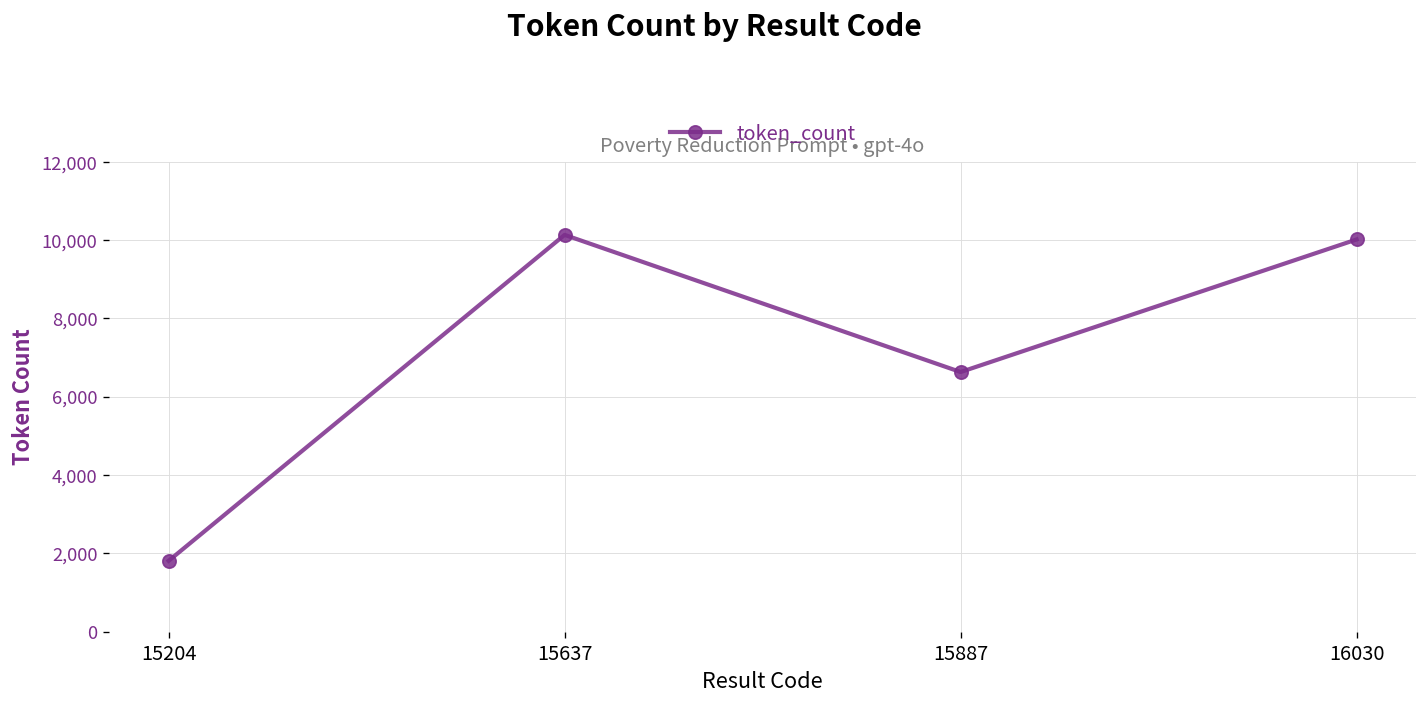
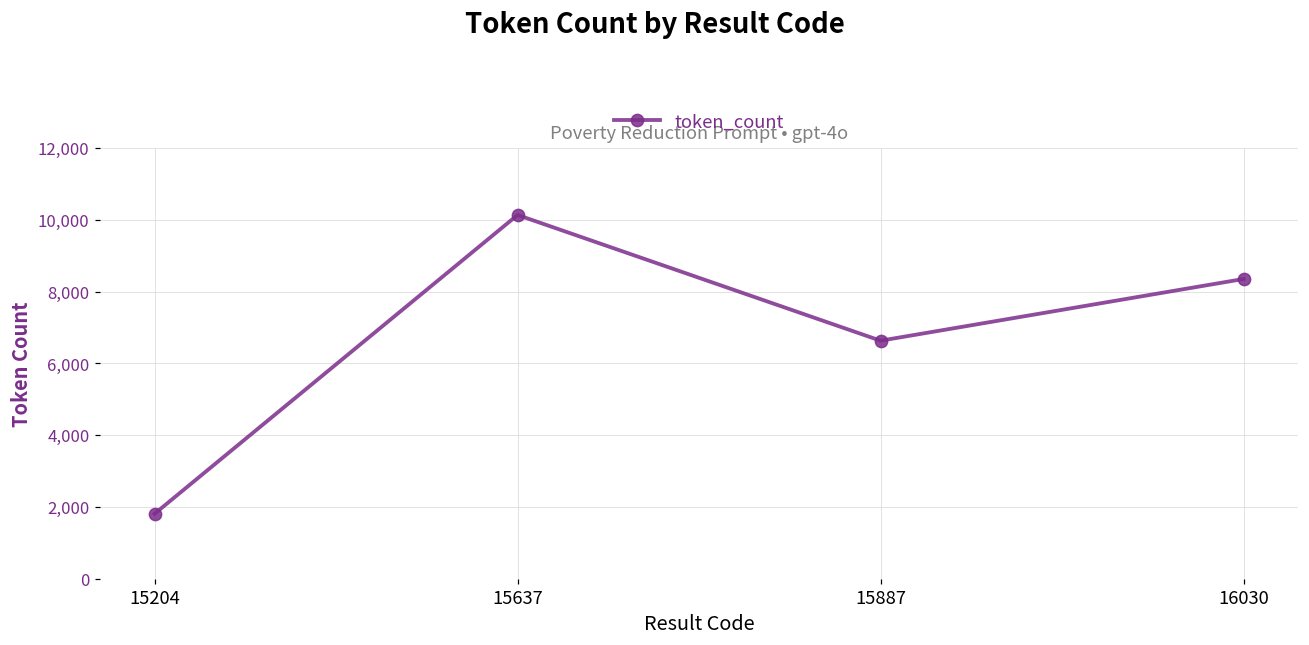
16030: 10,000 -> 8,300
